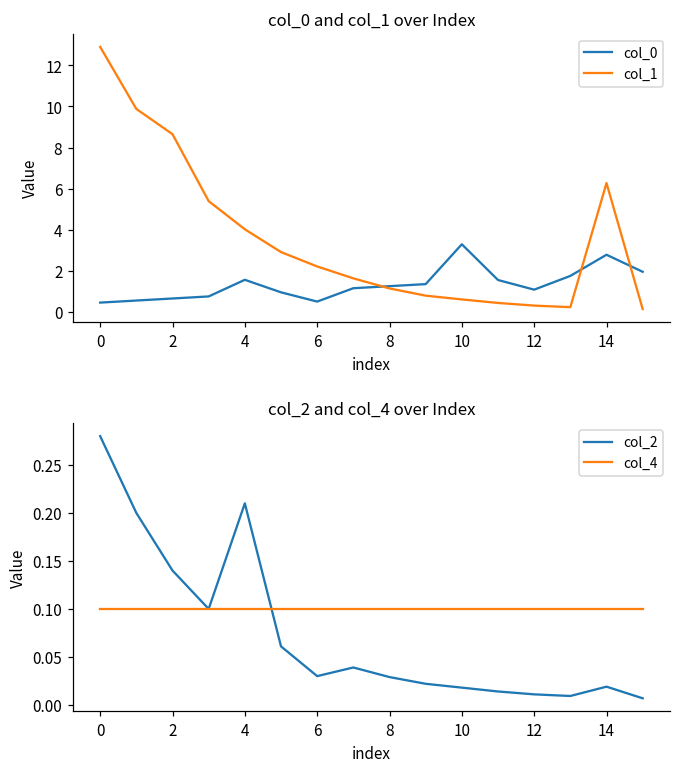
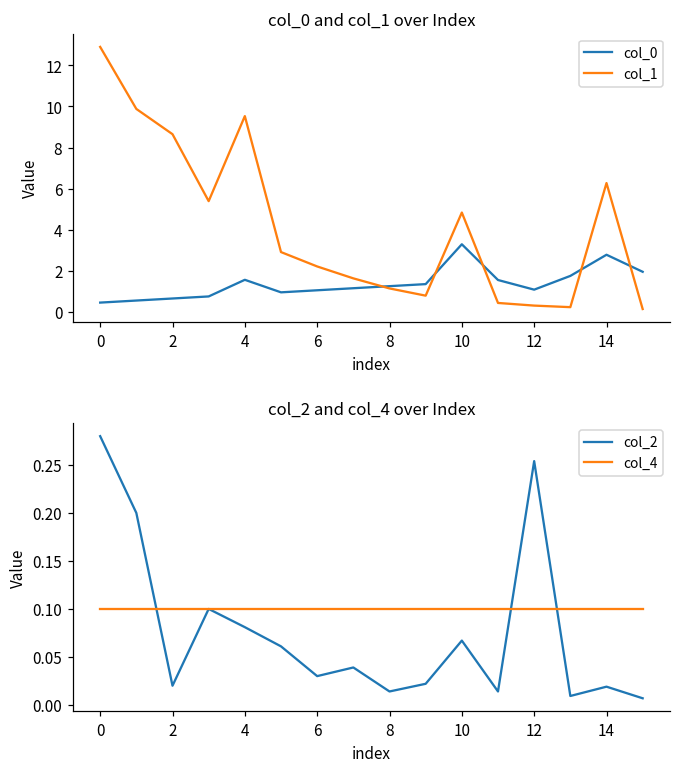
col_0 and col_1 over Index, col_1, 4: 4.0 -> 9.5
col_0 and col_1 over Index, col_0, 6: 0.5 -> 1.1
col_0 and col_1 over Index, col_1, 10: 0.6 -> 4.8
col_2 and col_4 over Index, col_2, 2: 0.14 -> 0.02
col_2 and col_4 over Index, col_2, 4: 0.21 -> 0.08
col_2 and col_4 over Index, col_2, 8: 0.03 -> 0.01
col_2 and col_4 over Index, col_2, 10: 0.02 -> 0.07
col_2 and col_4 over Index, col_2, 12: 0.01 -> 0.25
